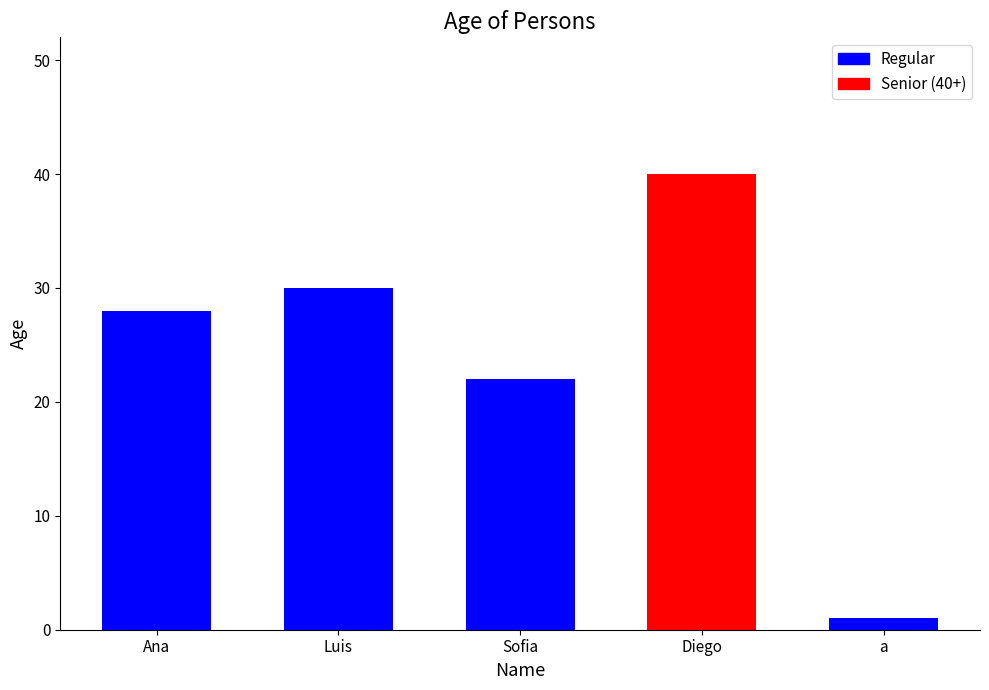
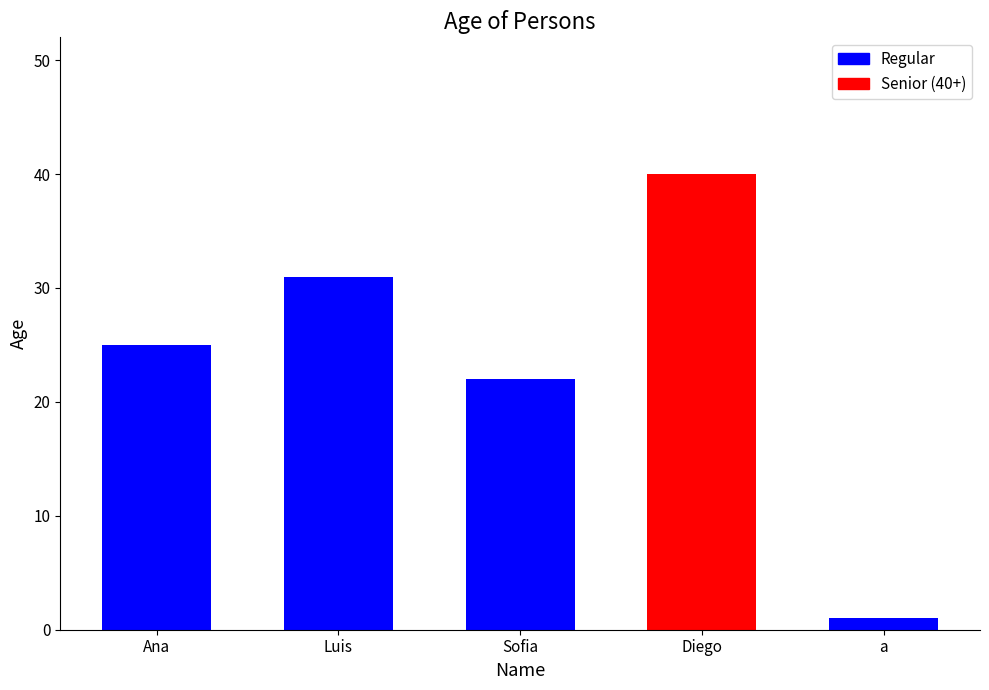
Ana: 28 -> 25
Luis: 30 -> 31
